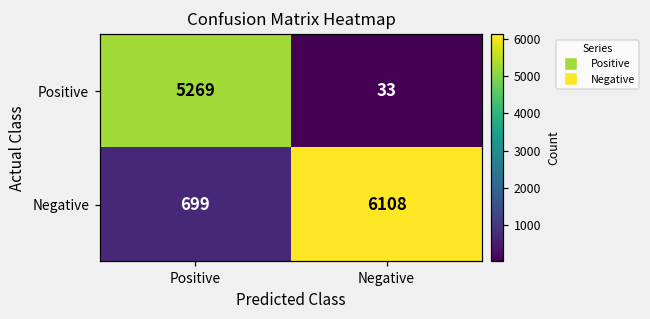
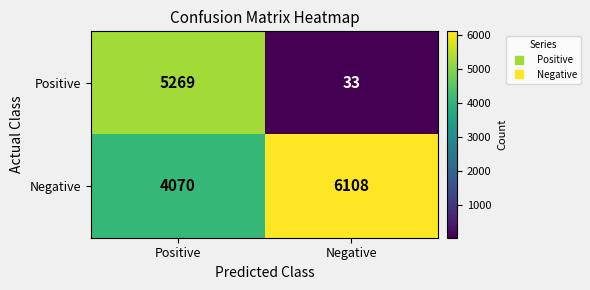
Negative, Positive: 699 -> 4070
